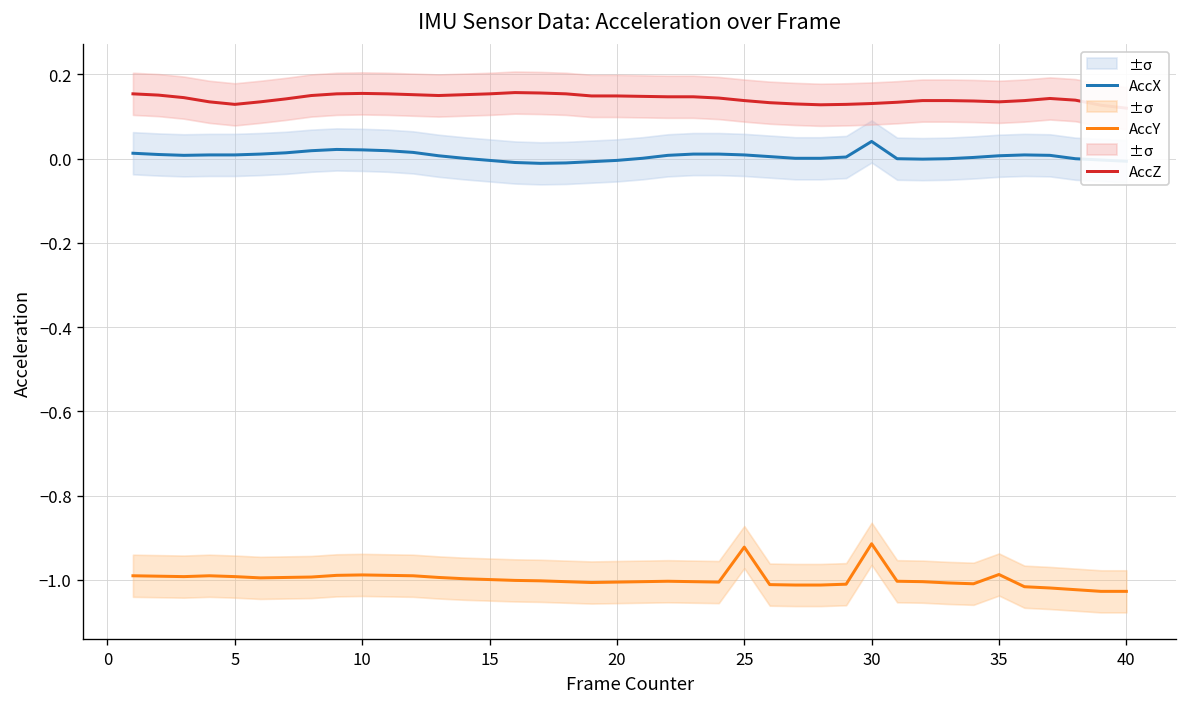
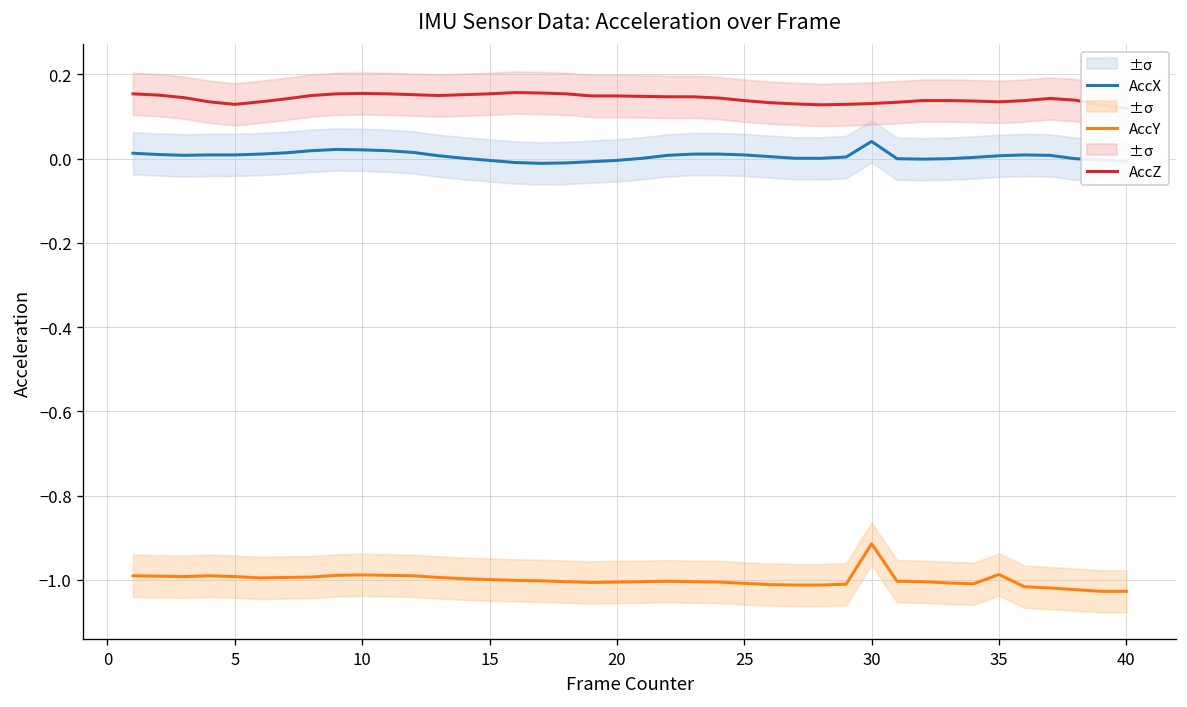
AccY, 25: -0.92 -> -1.01
